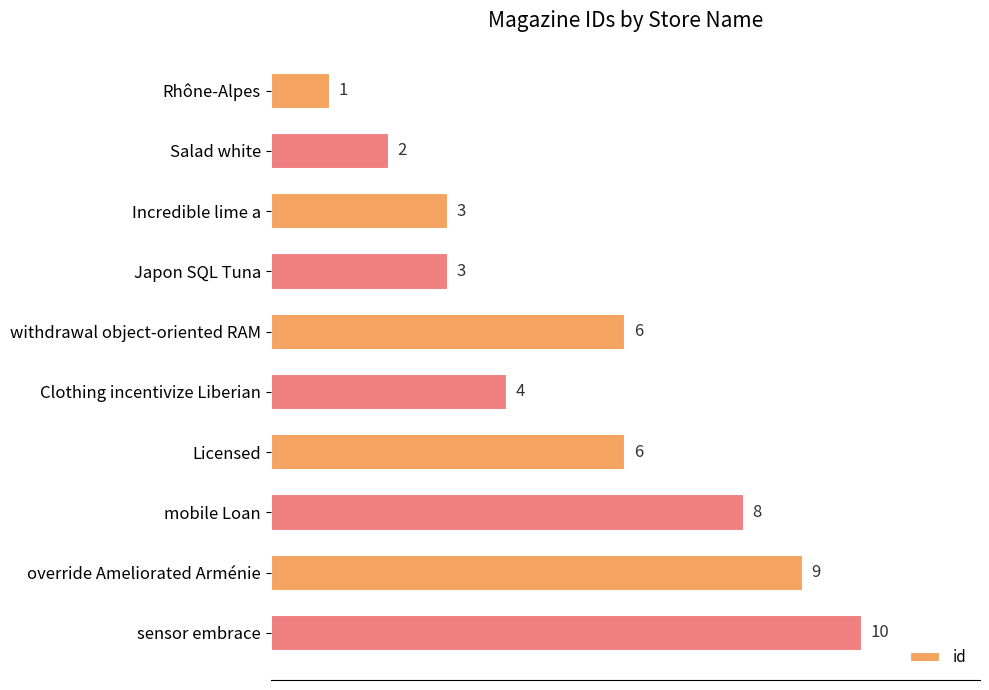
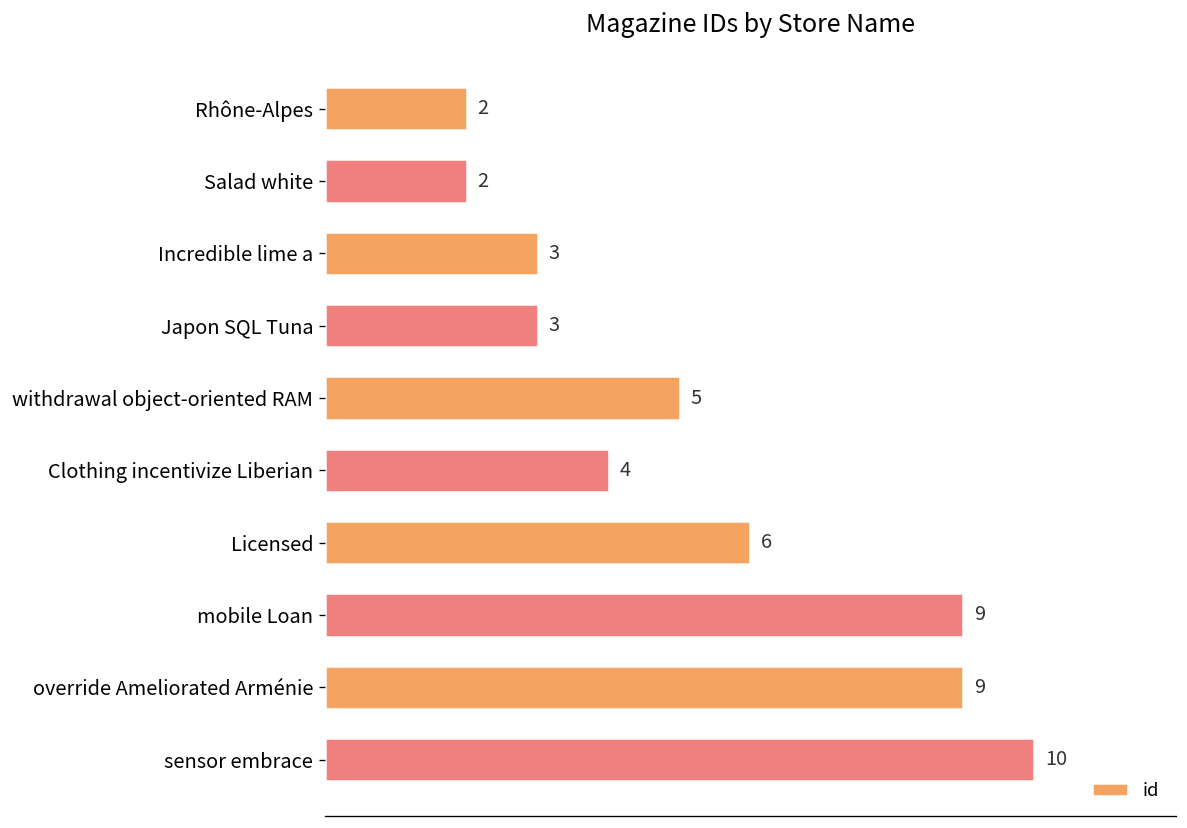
Rhône-Alpes: 1 -> 2
withdrawal object-oriented RAM: 6 -> 5
mobile Loan: 8 -> 9
